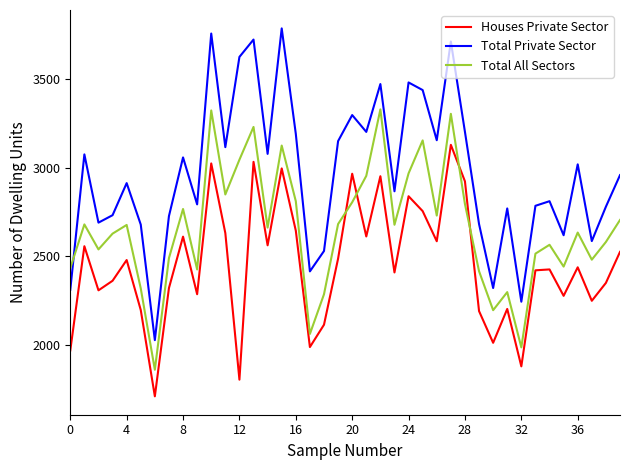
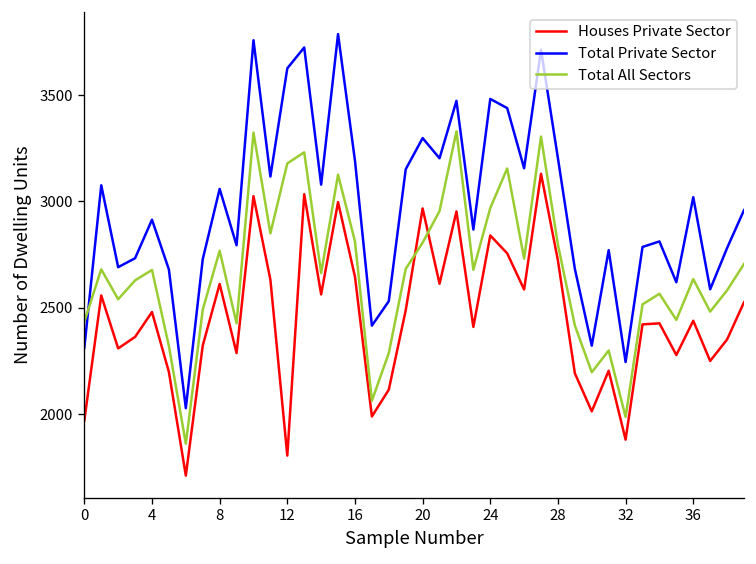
Total All Sectors, 12: 3050 -> 3180
Houses Private Sector, 28: 2920 -> 2720
